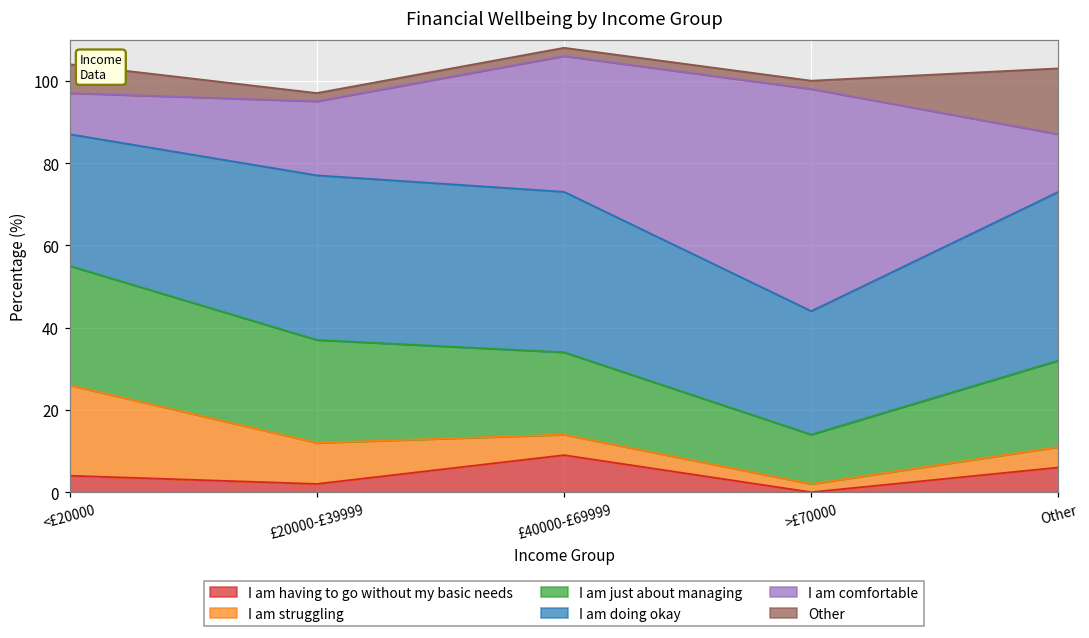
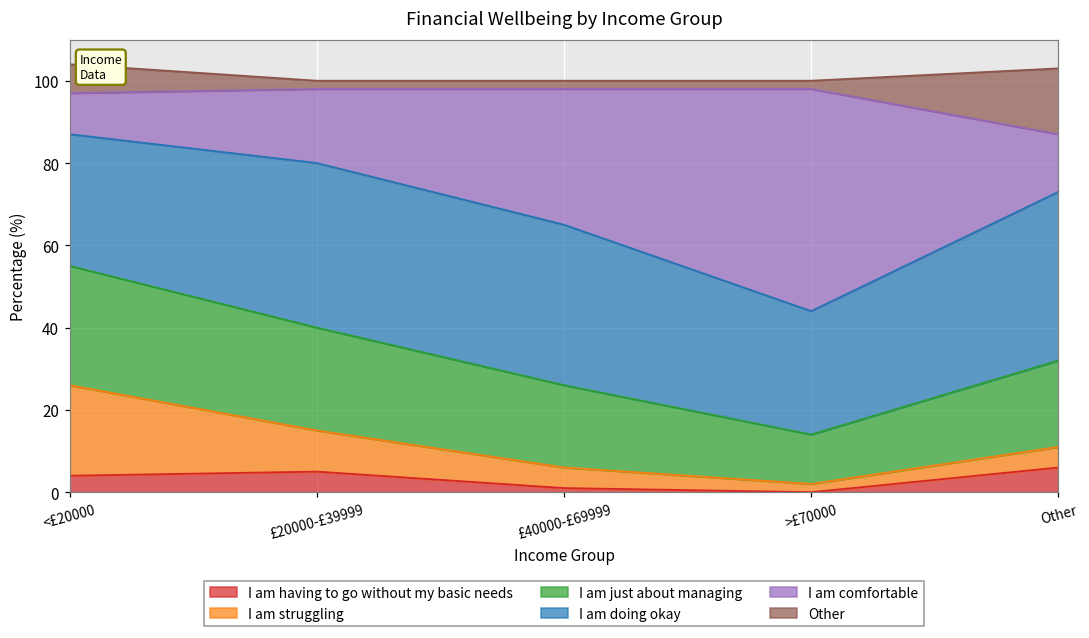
I am having to go without my basic needs, £20000-£39999: 2 -> 5
I am having to go without my basic needs, £40000-£69999: 9 -> 1
